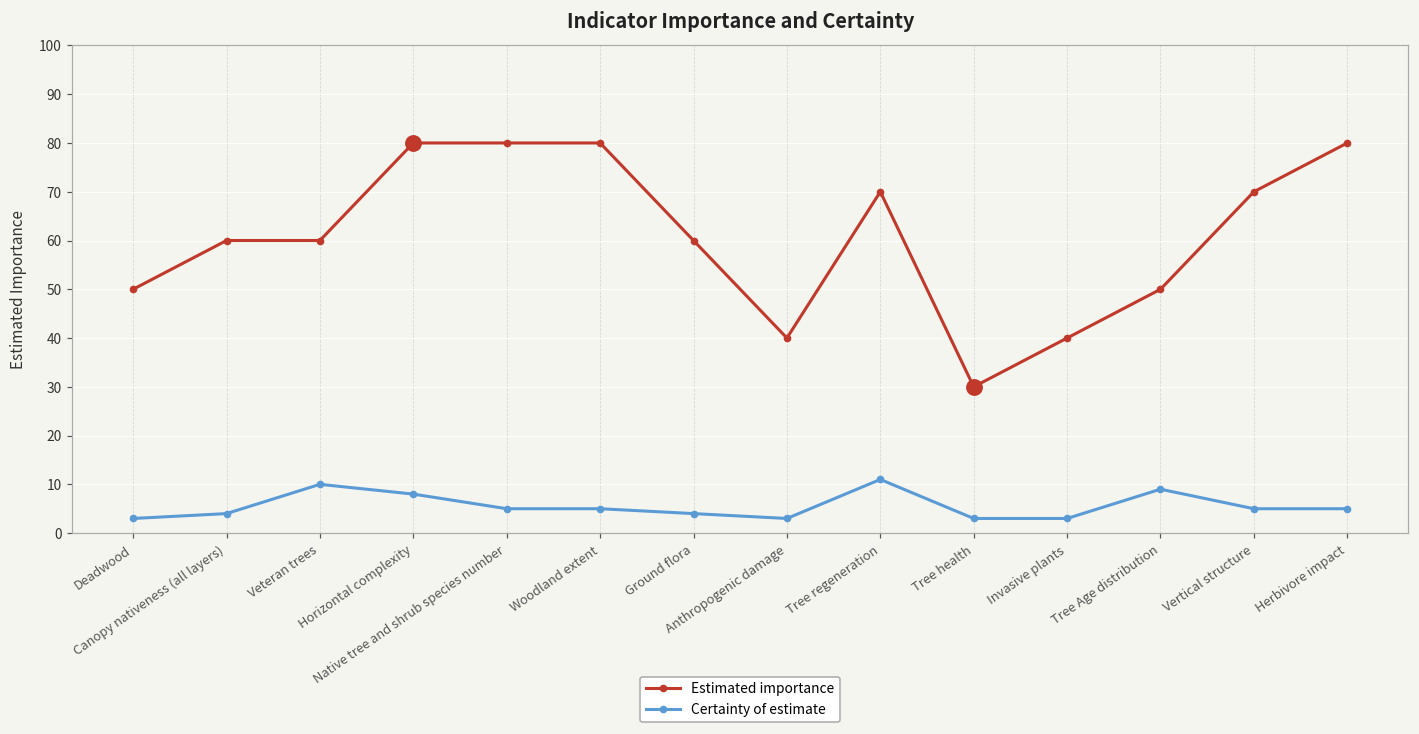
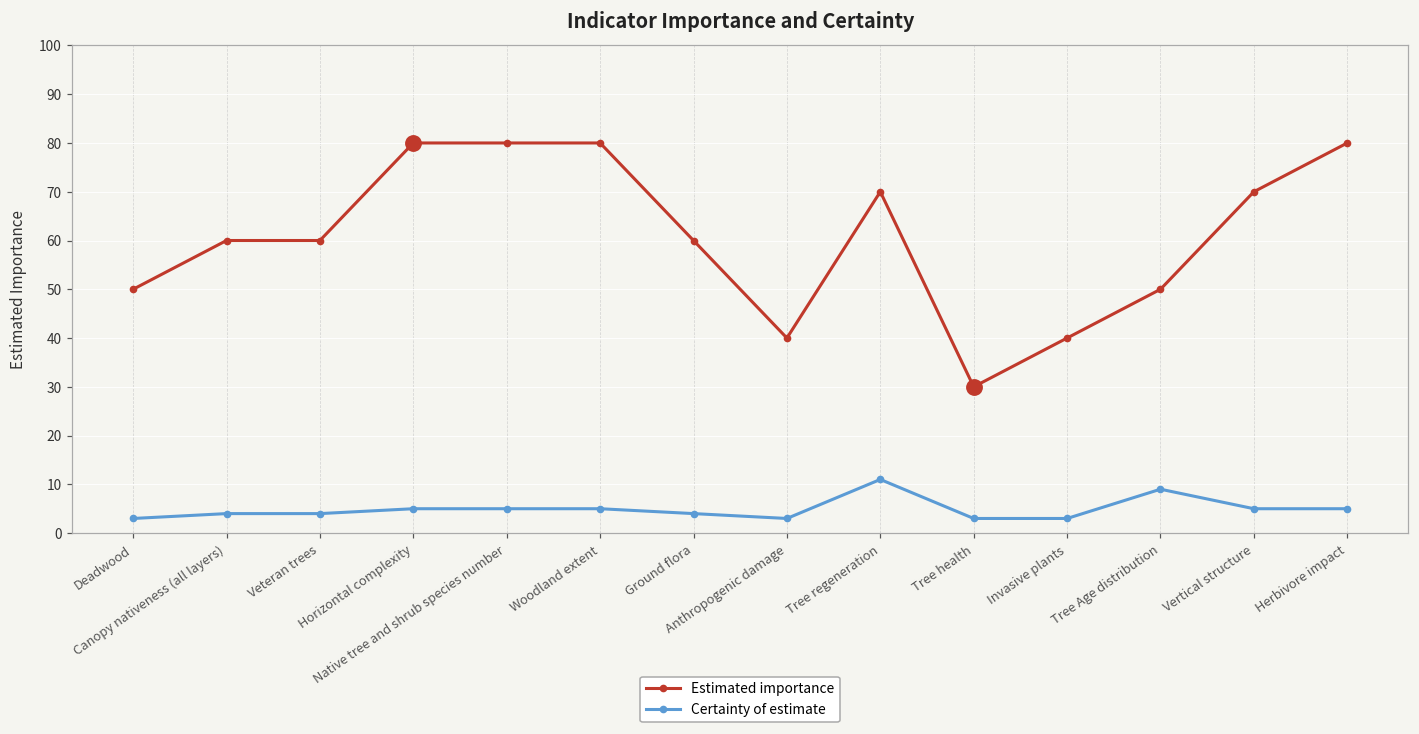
Certainty of estimate, Veteran trees: 10 -> 4
Certainty of estimate, Horizontal complexity: 8 -> 5
